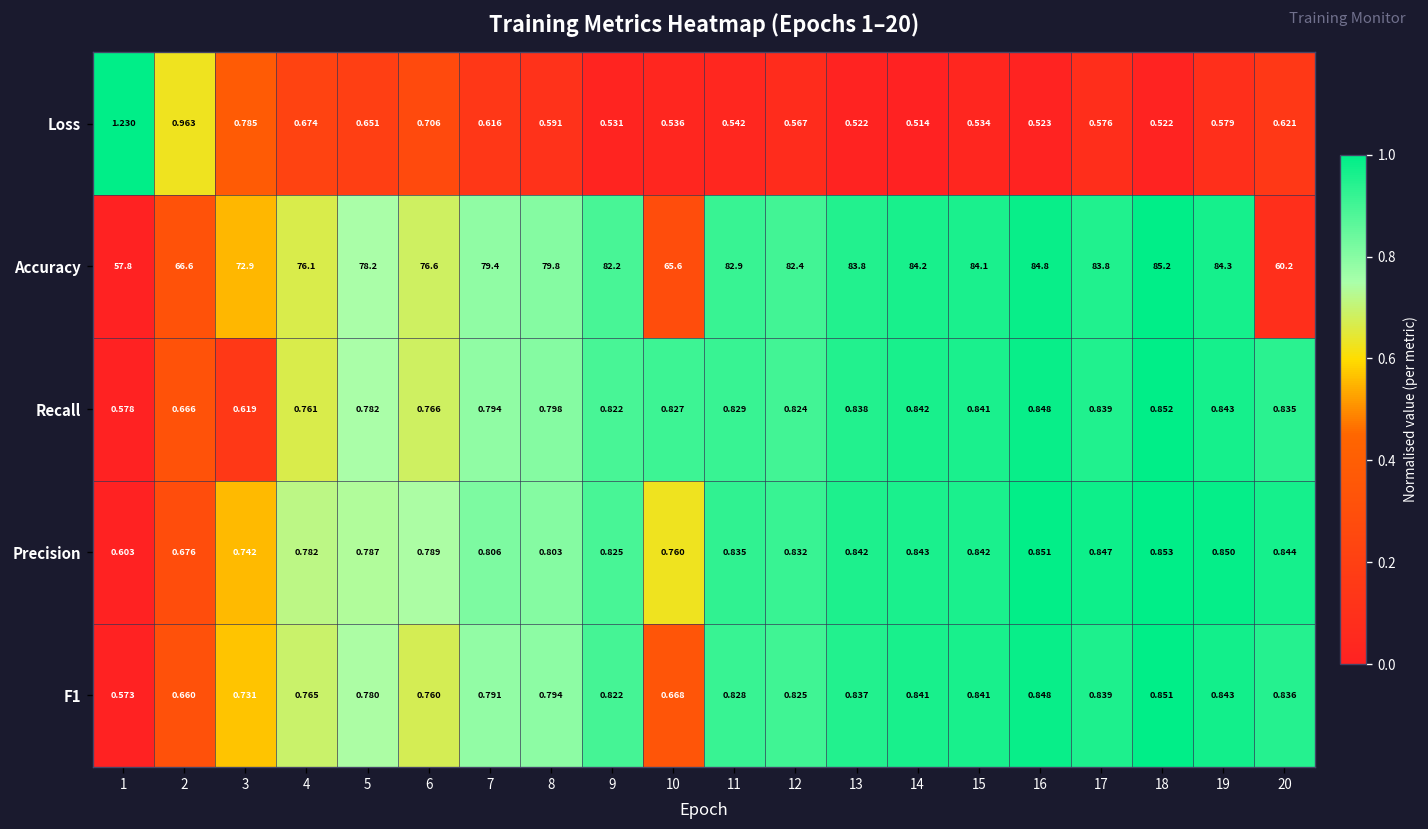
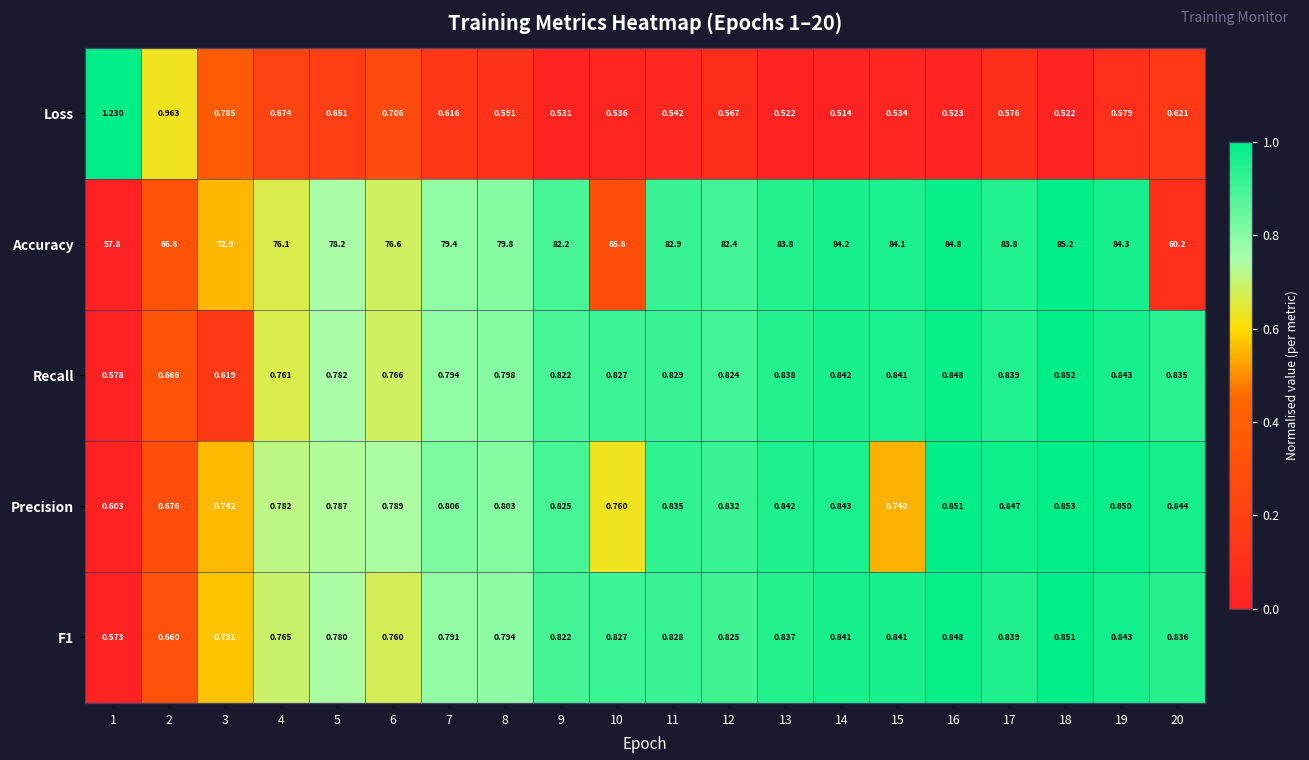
Precision, 15: 0.842 -> 0.740
F1, 10: 0.668 -> 0.827
